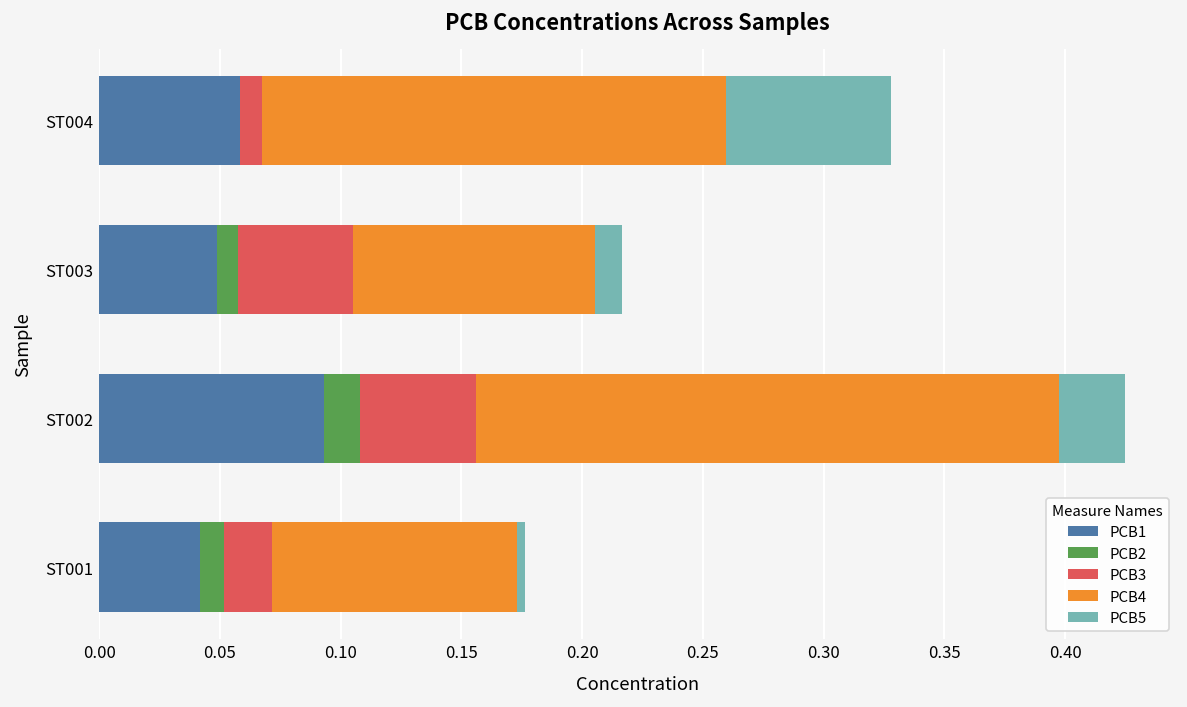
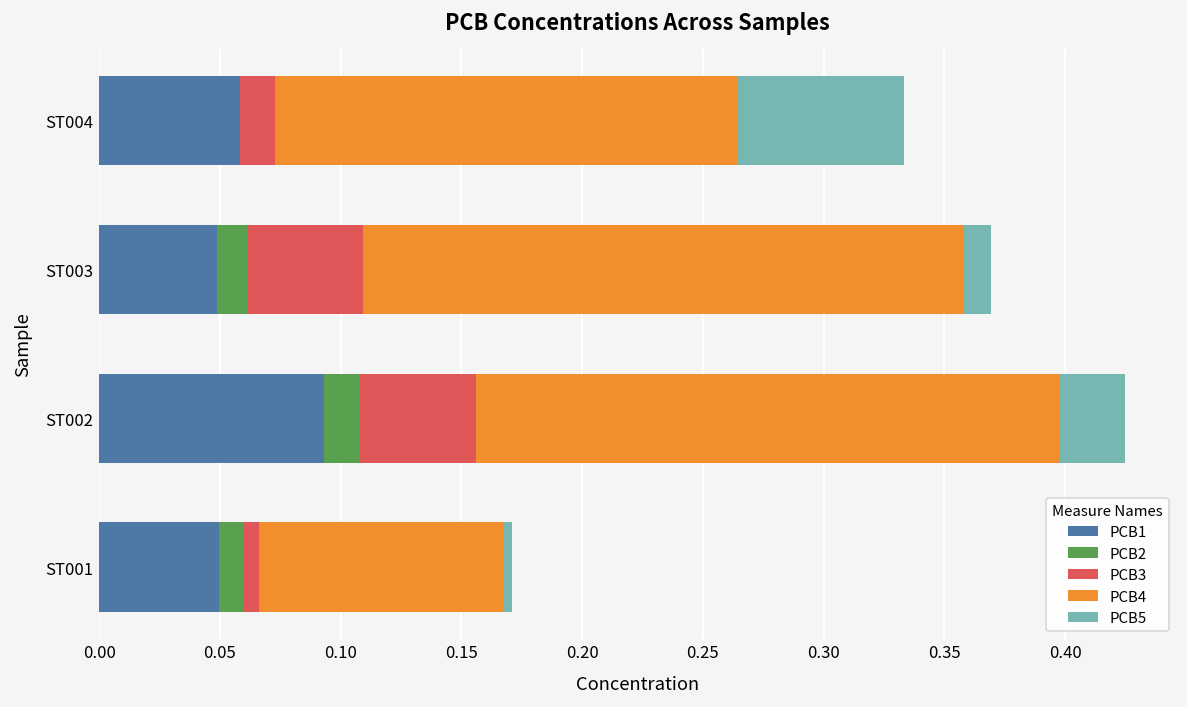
PCB3, ST004: 0.009 -> 0.014
PCB2, ST003: 0.009 -> 0.013
PCB4, ST003: 0.100 -> 0.249
PCB1, ST001: 0.042 -> 0.050
PCB3, ST001: 0.020 -> 0.006
